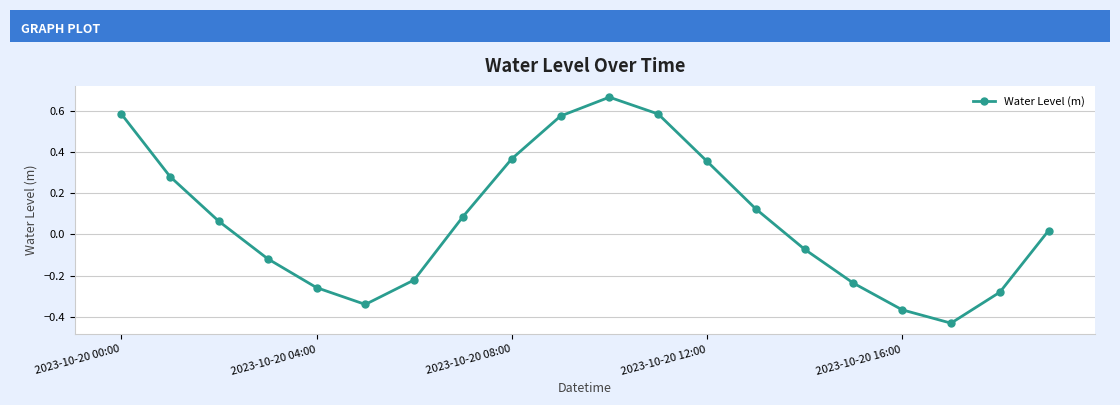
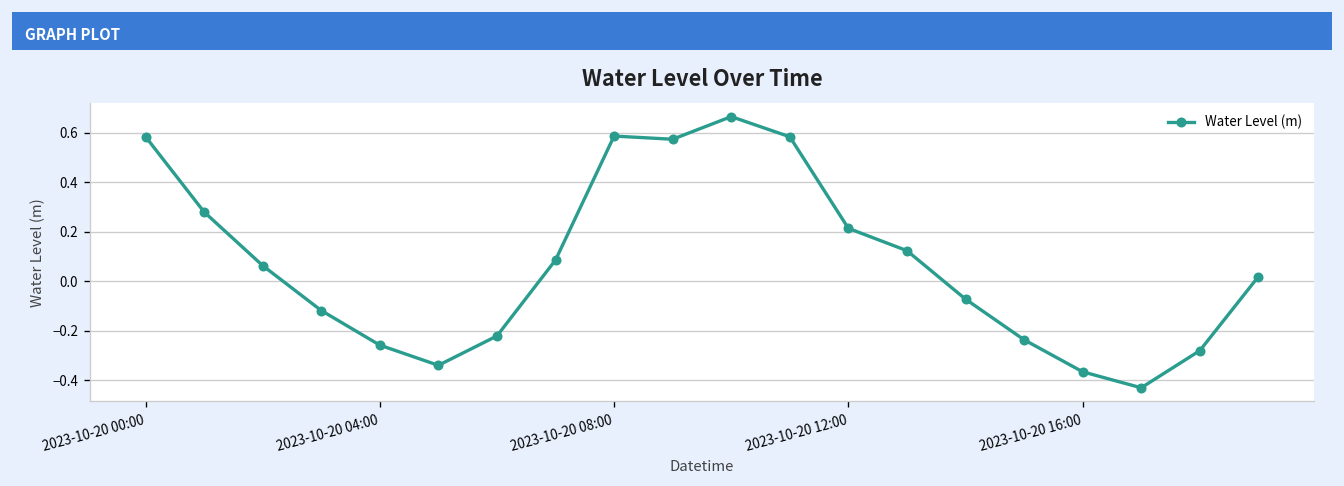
2023-10-20 08:00: 0.37 -> 0.59
2023-10-20 12:00: 0.35 -> 0.21
